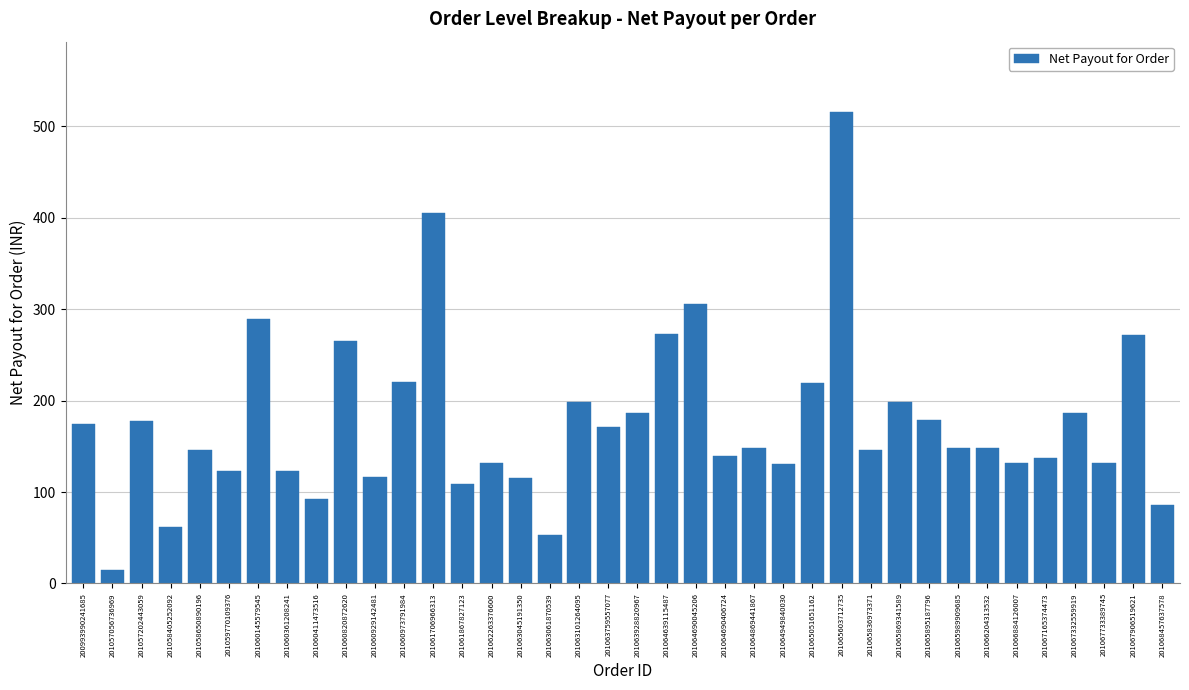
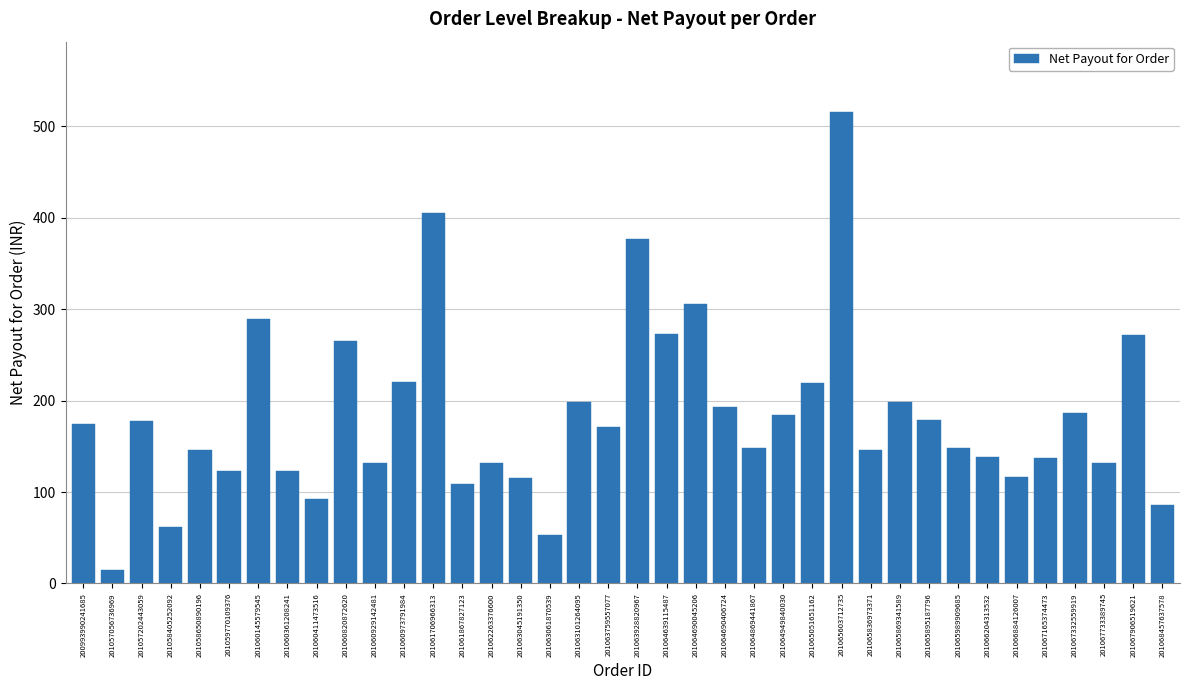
201060929142481: 120 -> 130
201063928820967: 190 -> 380
201064690406724: 140 -> 190
201064949840030: 130 -> 180
201066204313532: 150 -> 140
201066884126007: 130 -> 120
